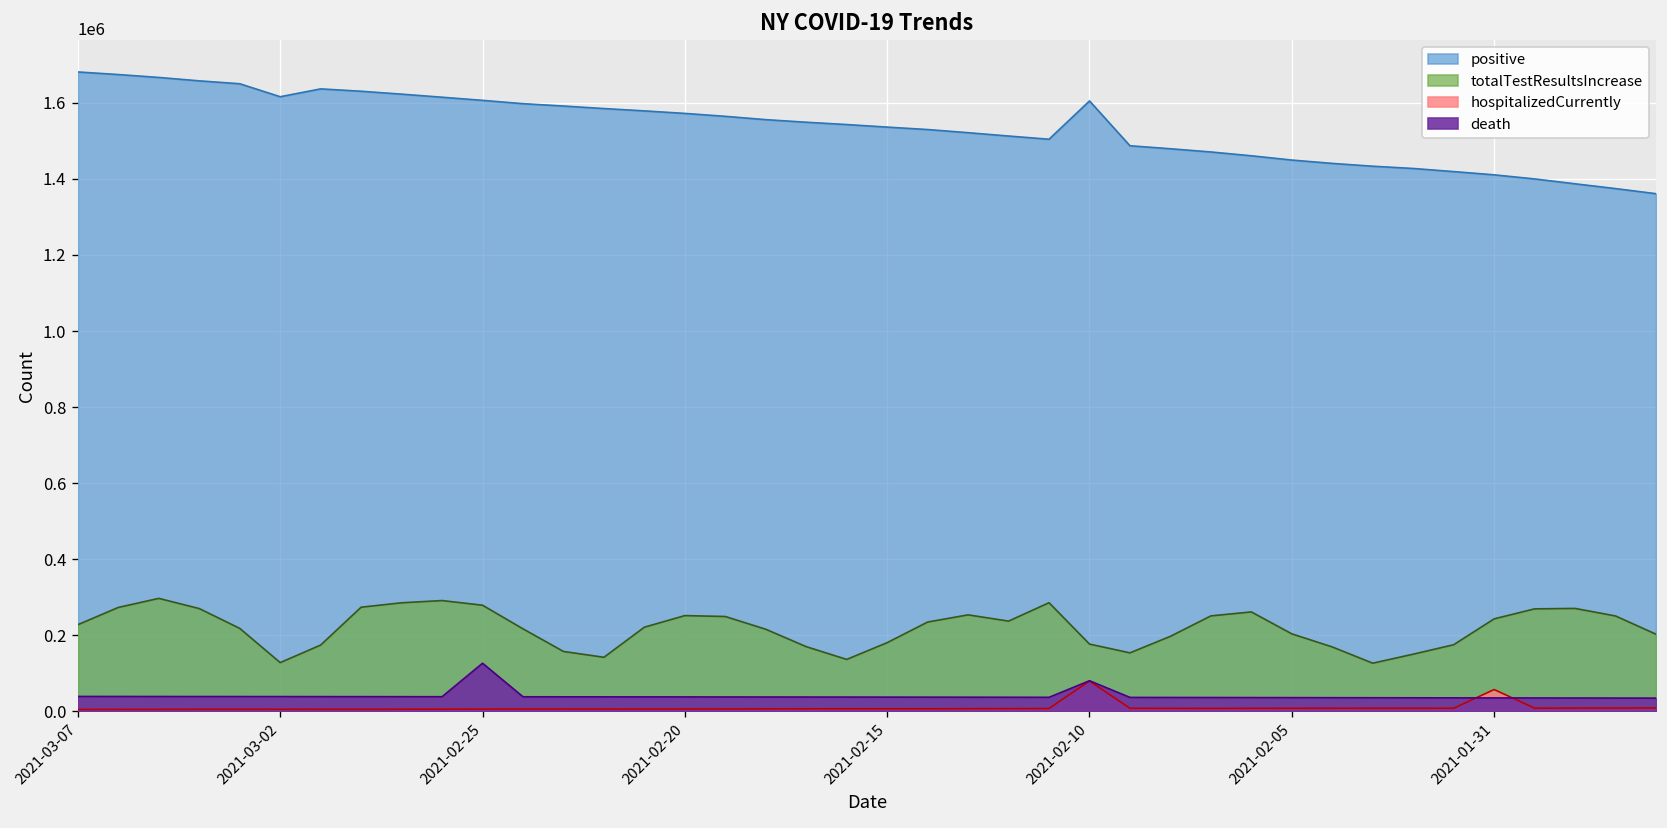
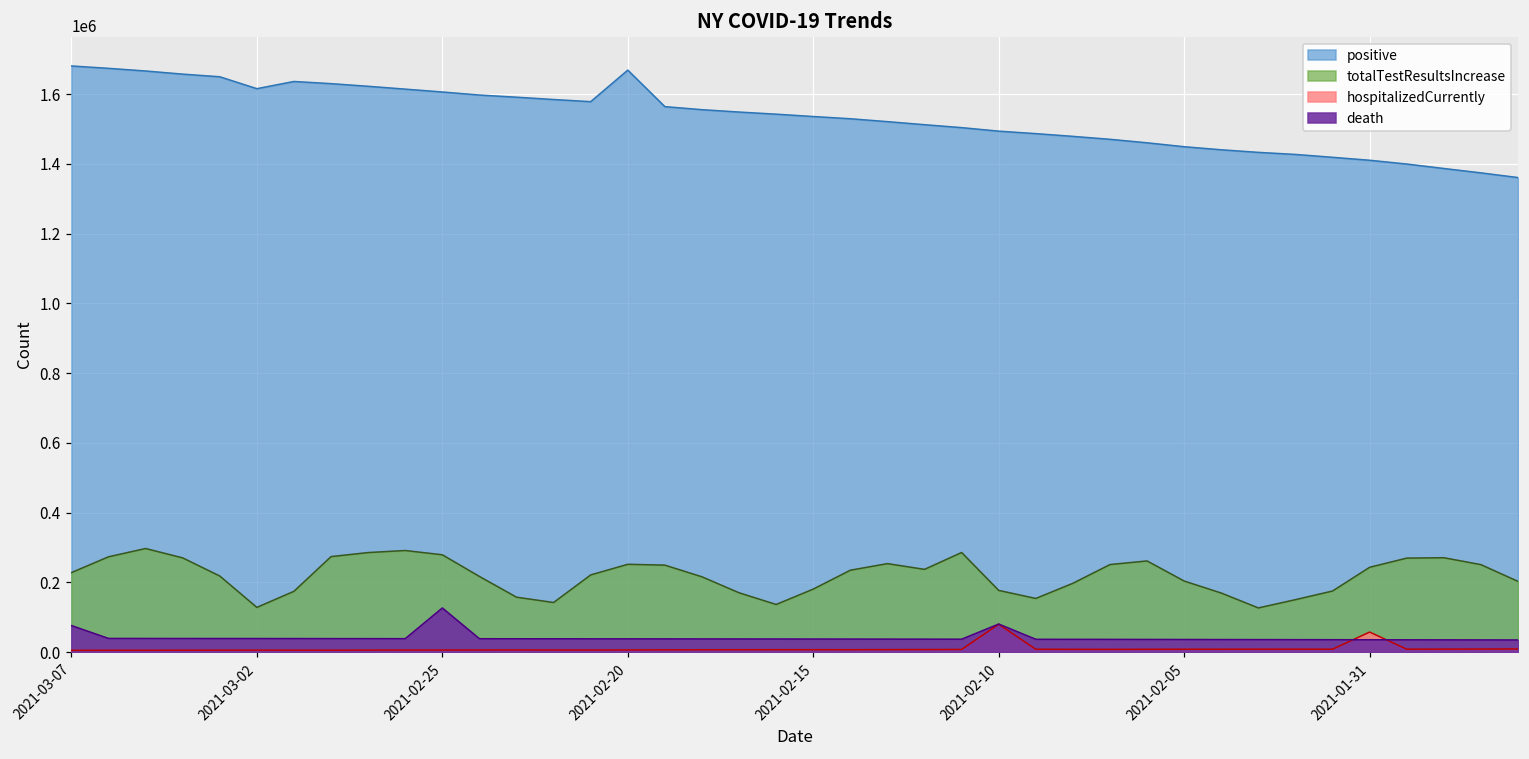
death, 2021-03-07: 40000 -> 80000
positive, 2021-02-20: 1570000 -> 1670000
positive, 2021-02-10: 1600000 -> 1490000
